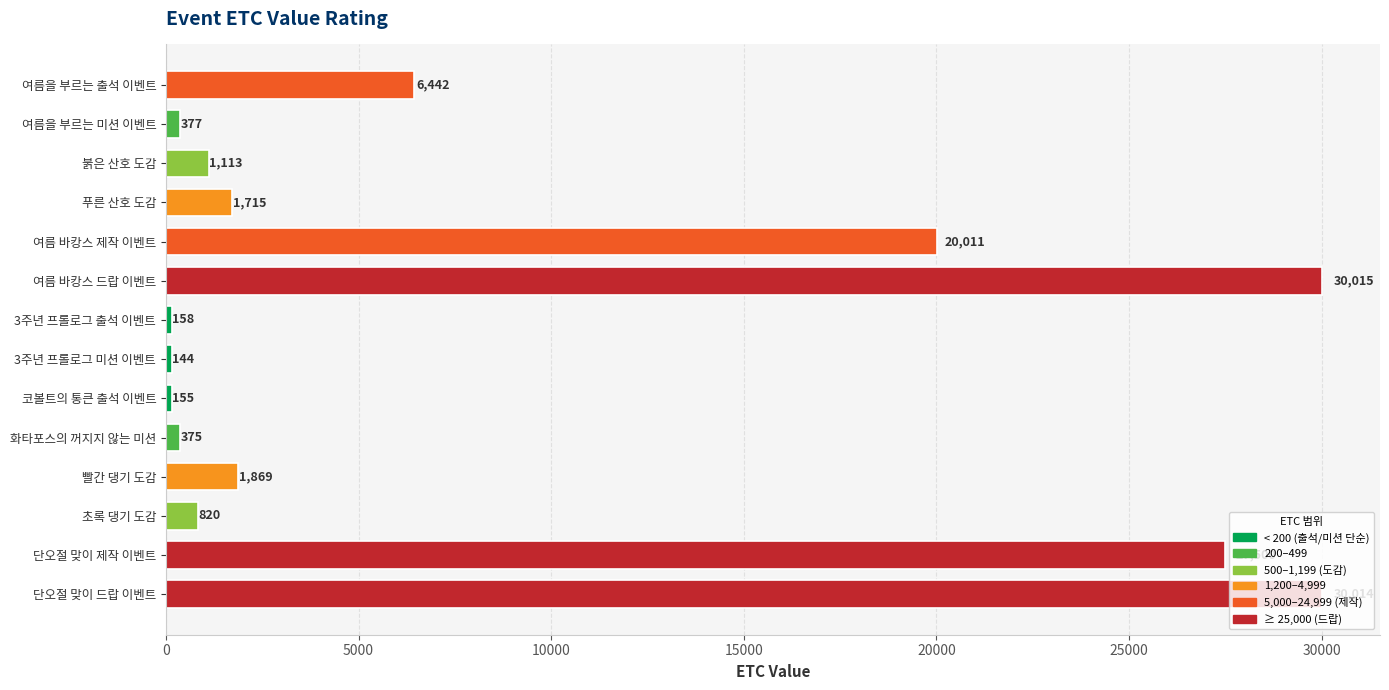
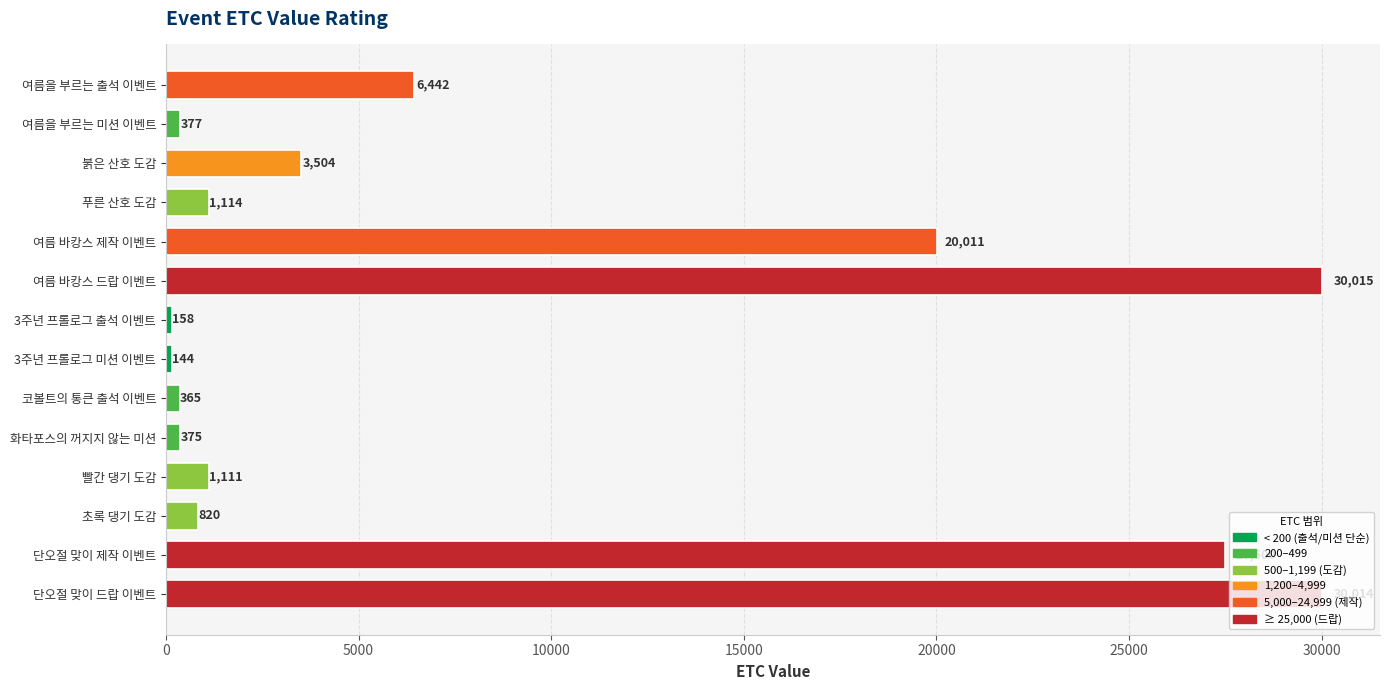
붉은 산호 도감: 1,113 -> 3,504
푸른 산호 도감: 1,715 -> 1,114
코볼트의 통큰 출석 이벤트: 155 -> 365
빨간 댕기 도감: 1,869 -> 1,111
